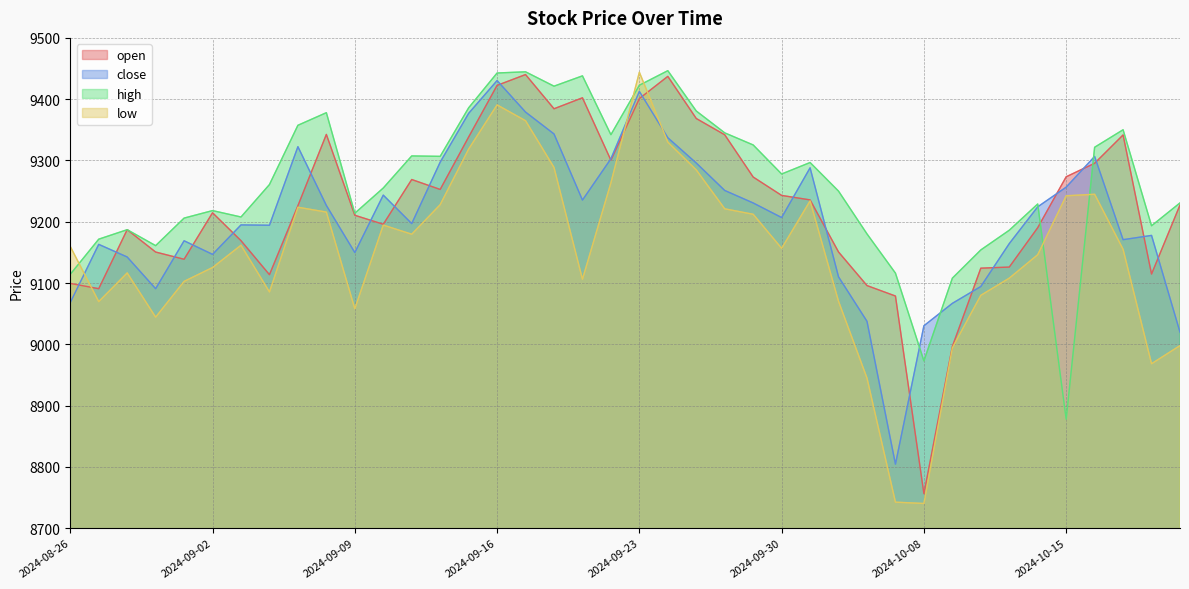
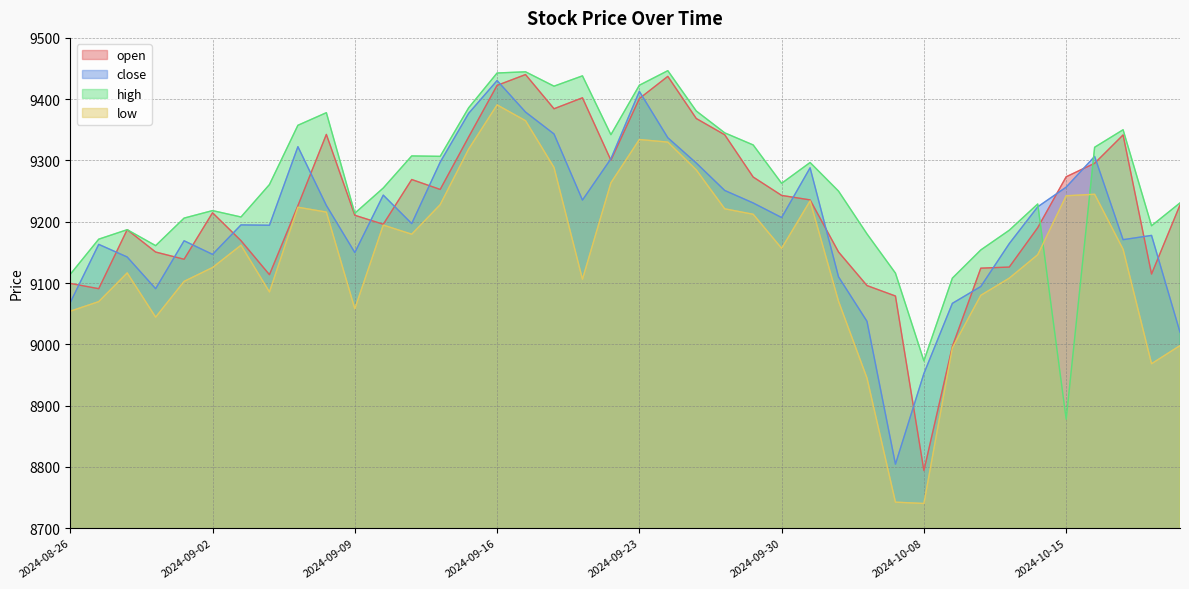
low, 2024-08-26: 9160 -> 9050
low, 2024-09-23: 9440 -> 9330
high, 2024-09-30: 9280 -> 9260
open, 2024-10-08: 8760 -> 8790
close, 2024-10-08: 9030 -> 8950
